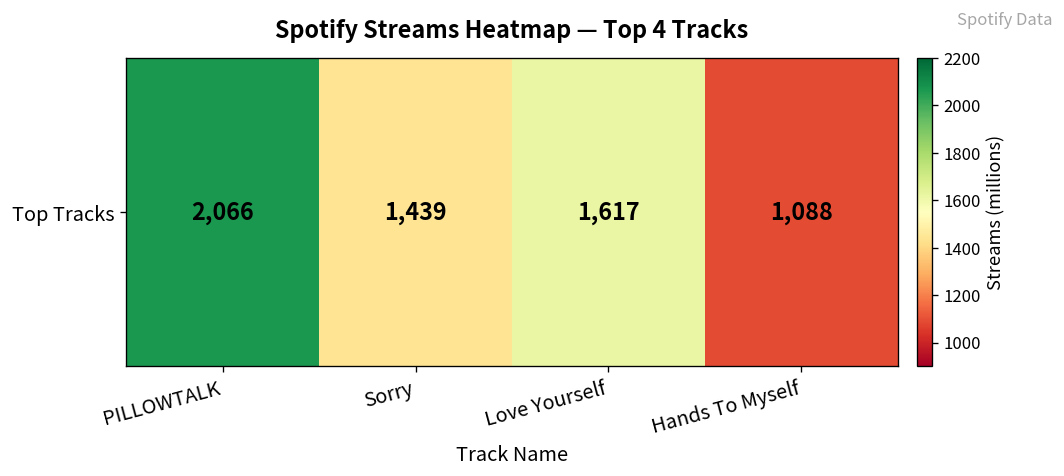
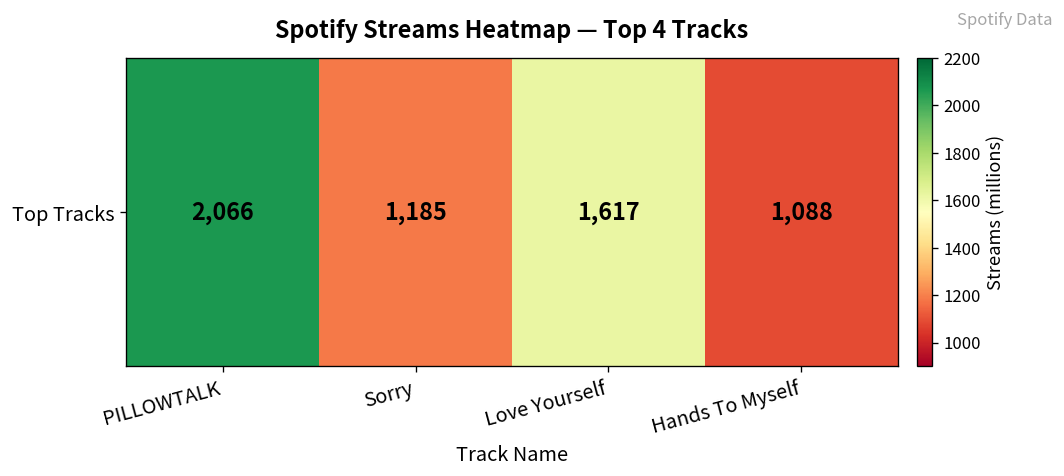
Top Tracks, Sorry: 1,439 -> 1,185
